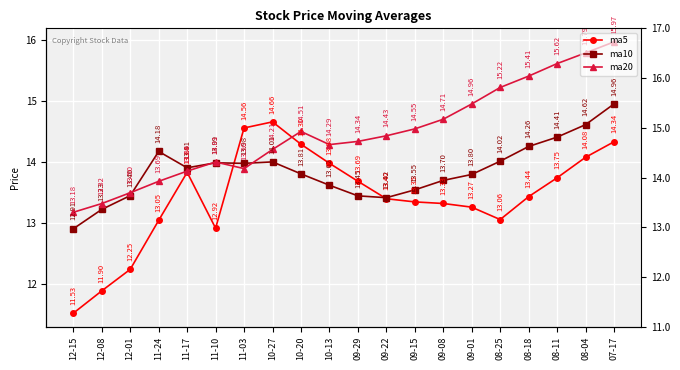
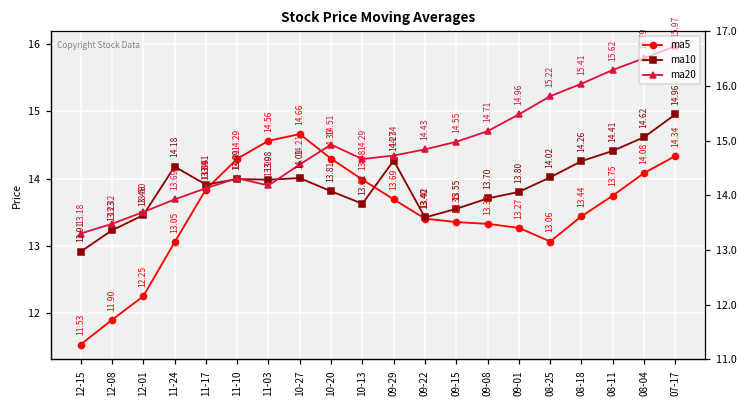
ma5, 11-10: 12.92 -> 14.29
ma10, 09-29: 13.45 -> 14.27
